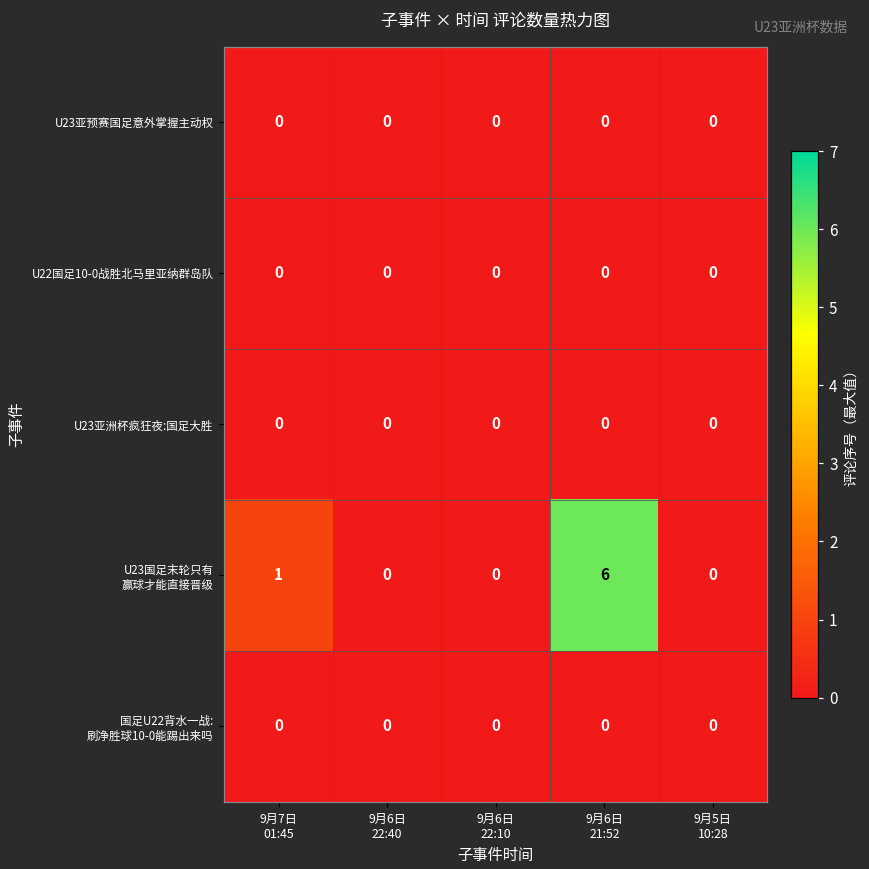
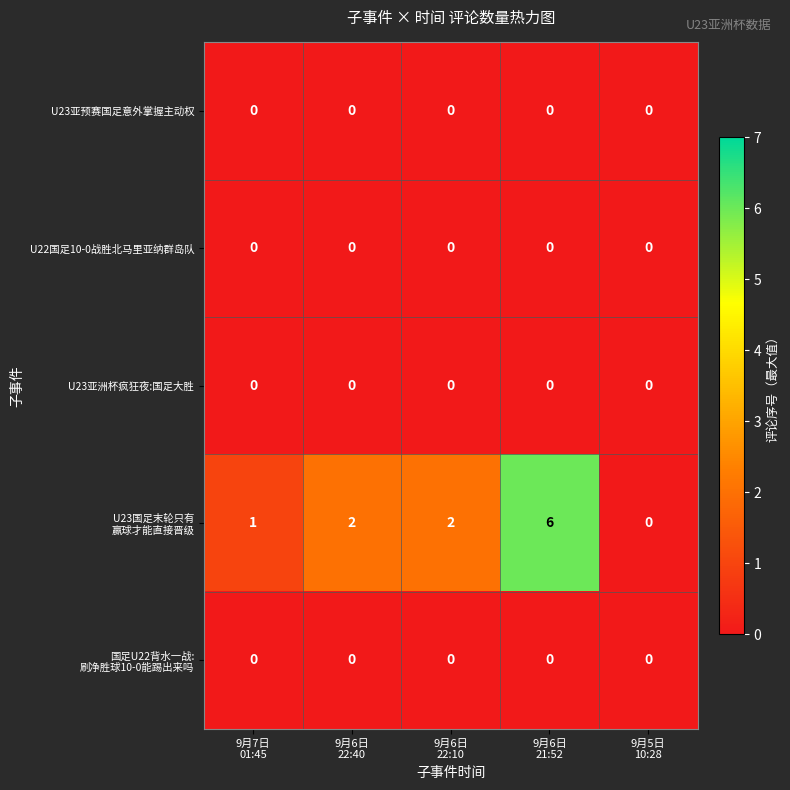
U23国足末轮只有 赢球才能直接晋级, 9月6日 22:40: 0 -> 2
U23国足末轮只有 赢球才能直接晋级, 9月6日 22:10: 0 -> 2
